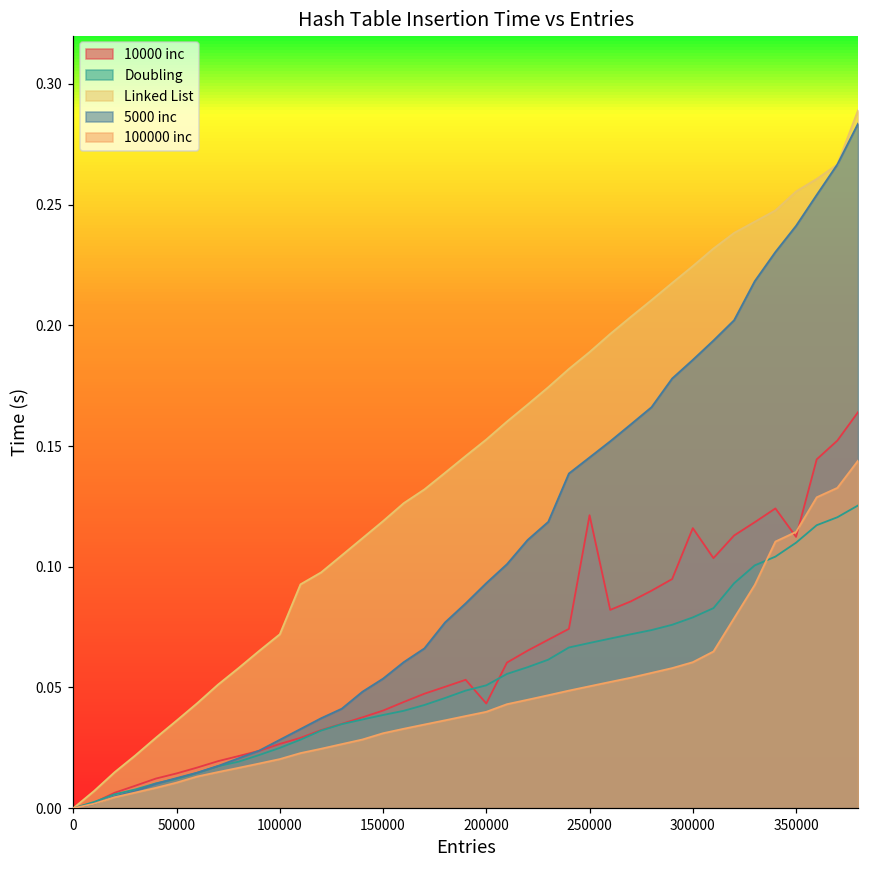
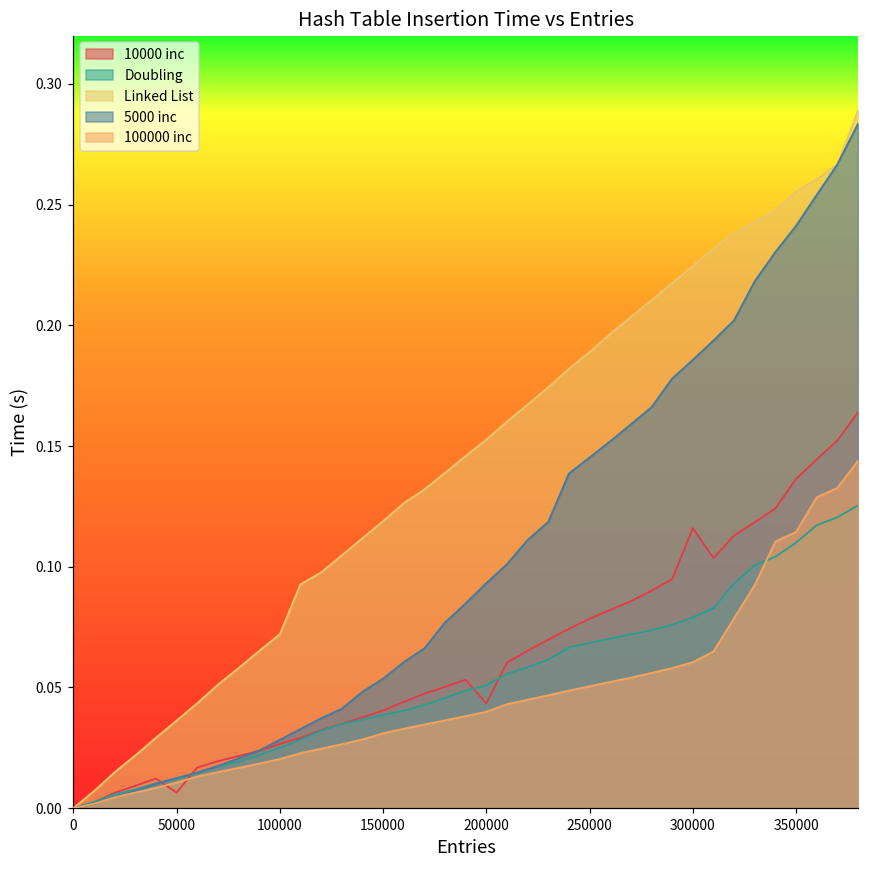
10000 inc, 50000: 0.014 -> 0.006
10000 inc, 250000: 0.121 -> 0.078
10000 inc, 350000: 0.112 -> 0.136
